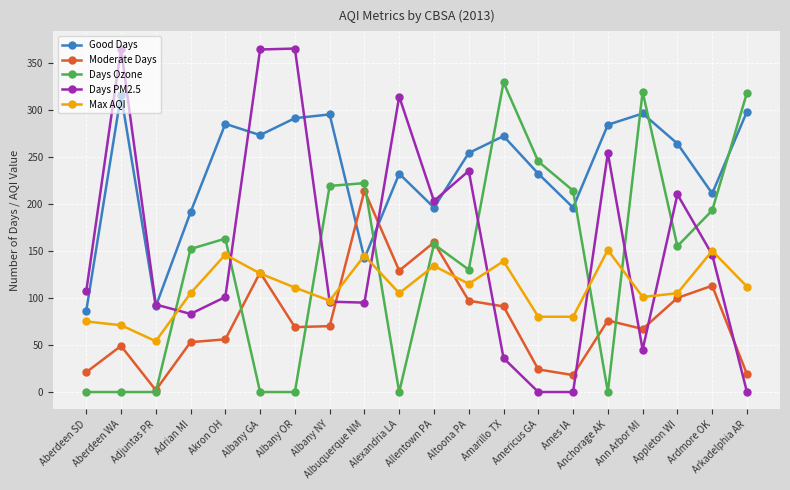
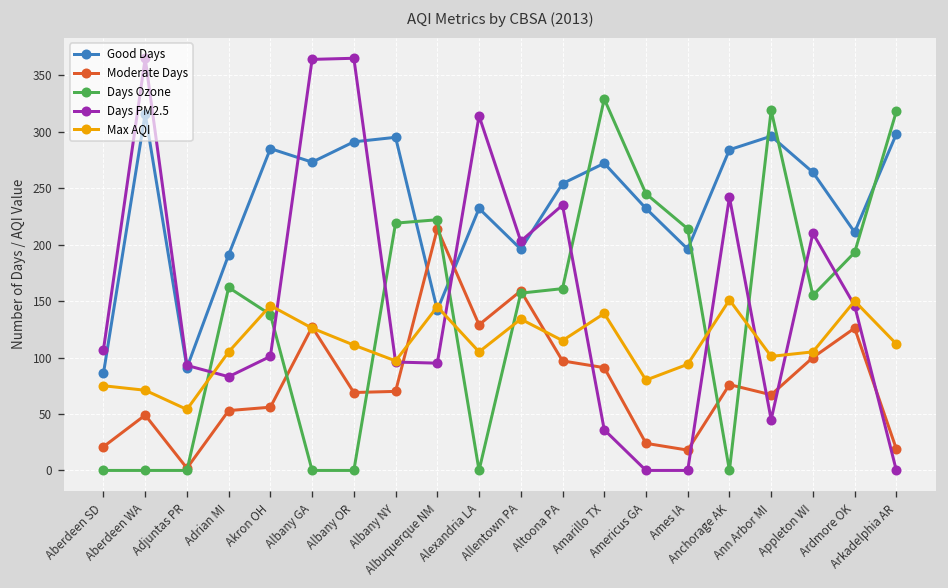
Days Ozone, Adrian MI: 150 -> 160
Days Ozone, Akron OH: 160 -> 140
Days Ozone, Altoona PA: 130 -> 160
Max AQI, Ames IA: 80 -> 90
Days PM2.5, Anchorage AK: 250 -> 240
Moderate Days, Ardmore OK: 110 -> 130
